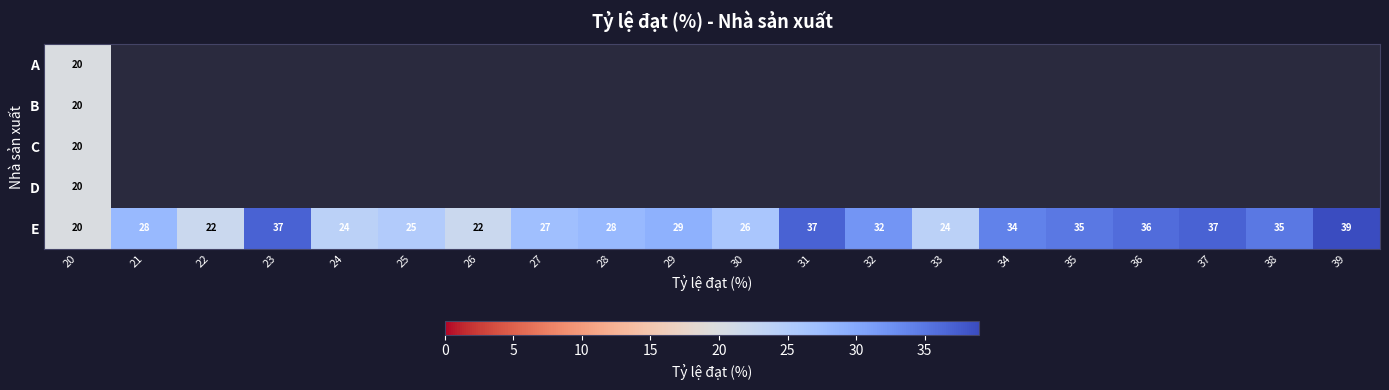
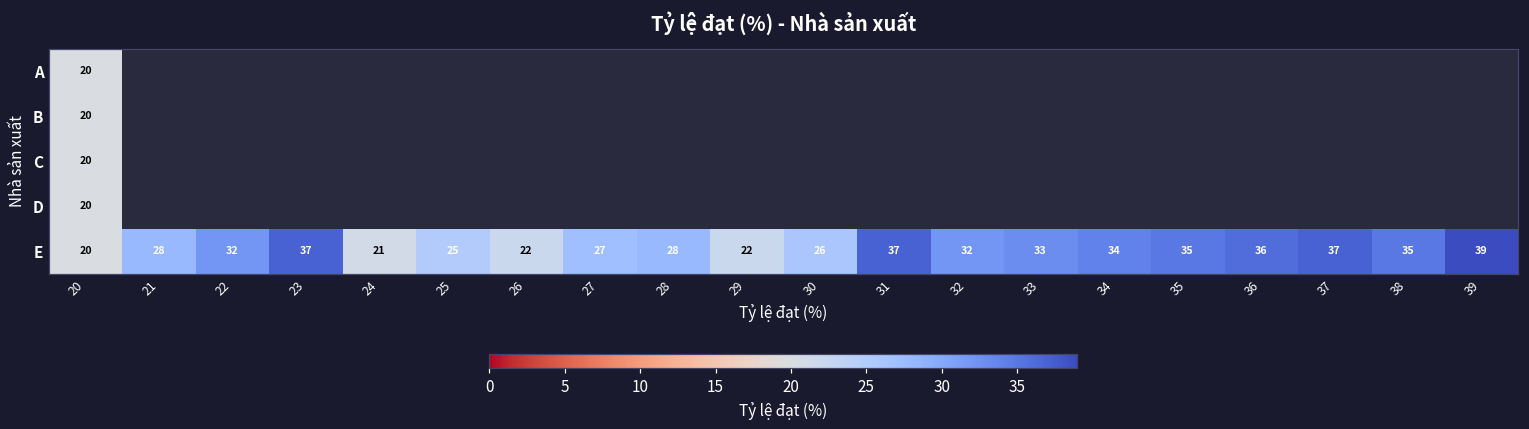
E, 22: 22 -> 32
E, 24: 24 -> 21
E, 29: 29 -> 22
E, 33: 24 -> 33
